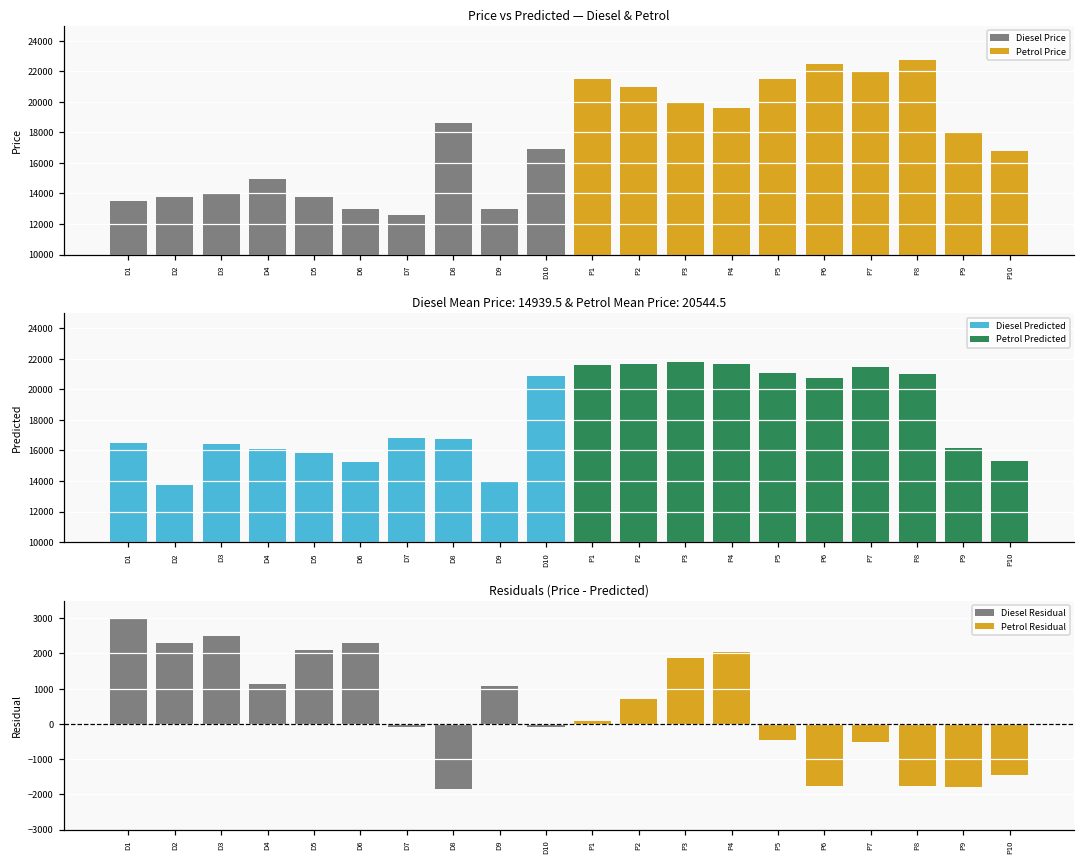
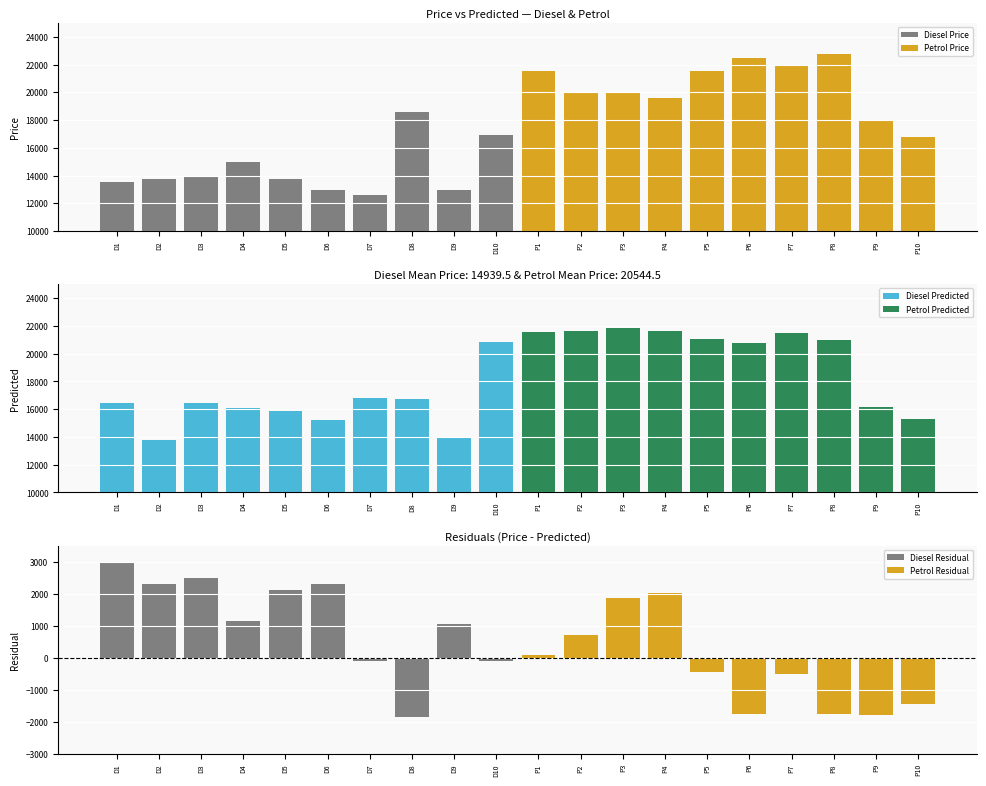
Price vs Predicted — Diesel & Petrol, P2: 21000 -> 20000
